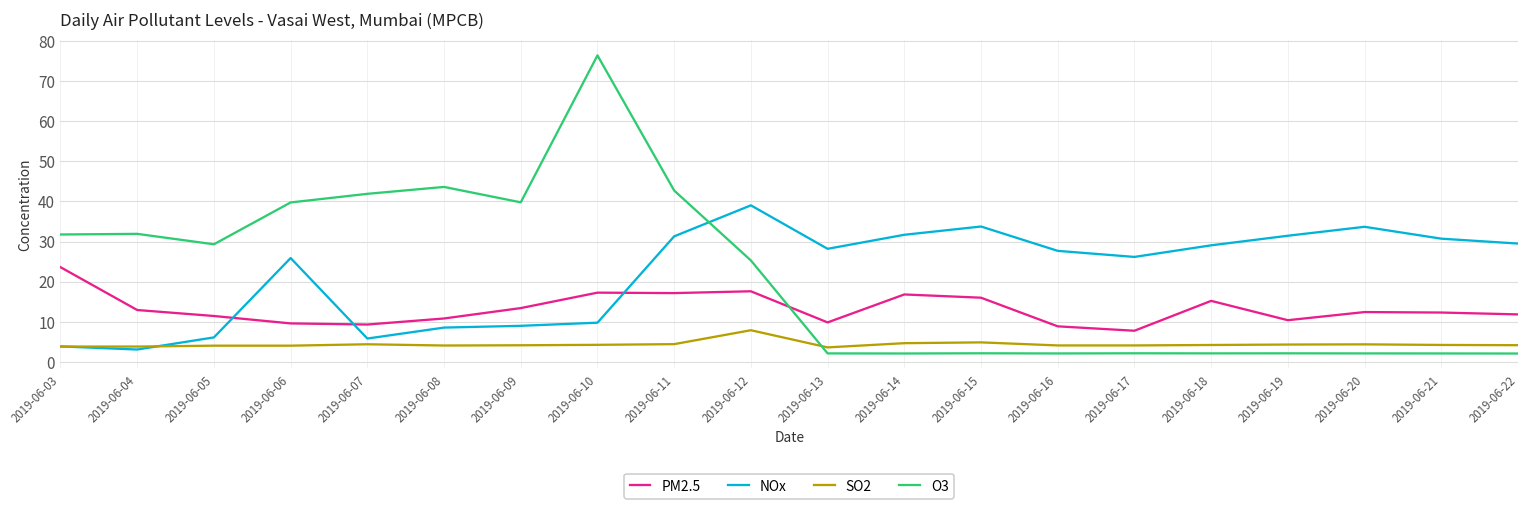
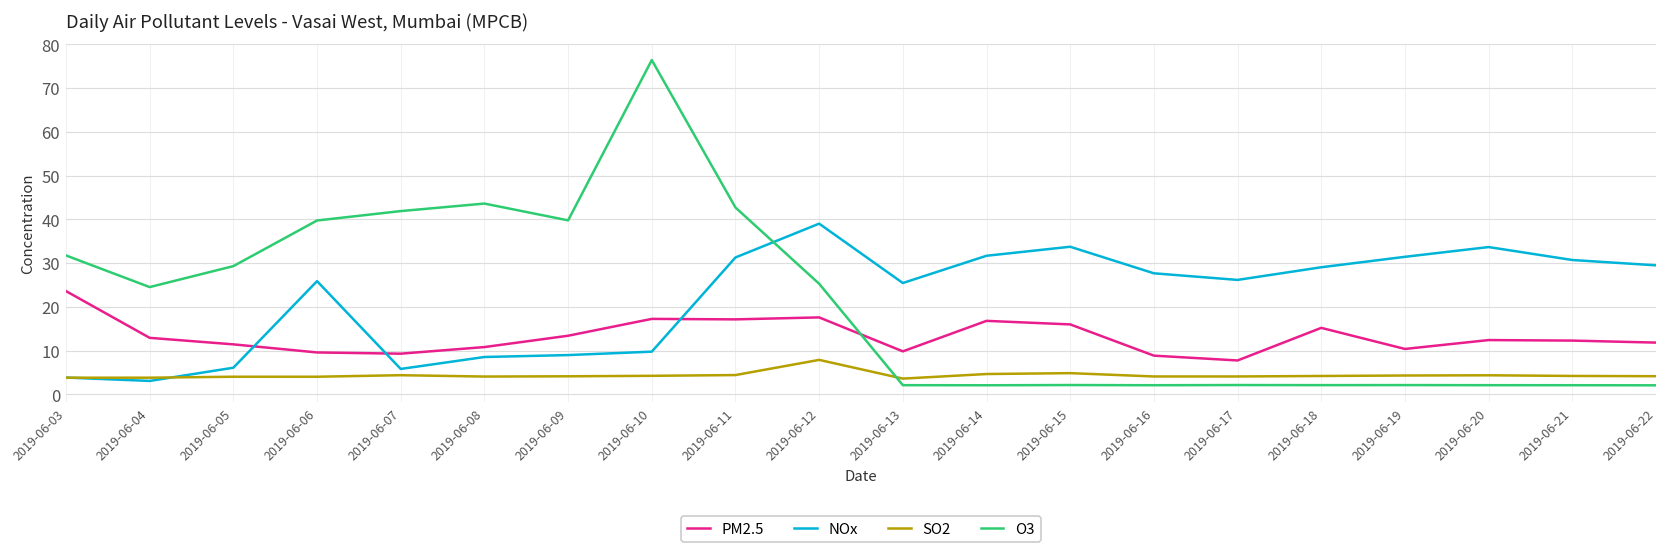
O3, 2019-06-04: 32 -> 25
NOx, 2019-06-13: 28 -> 25
